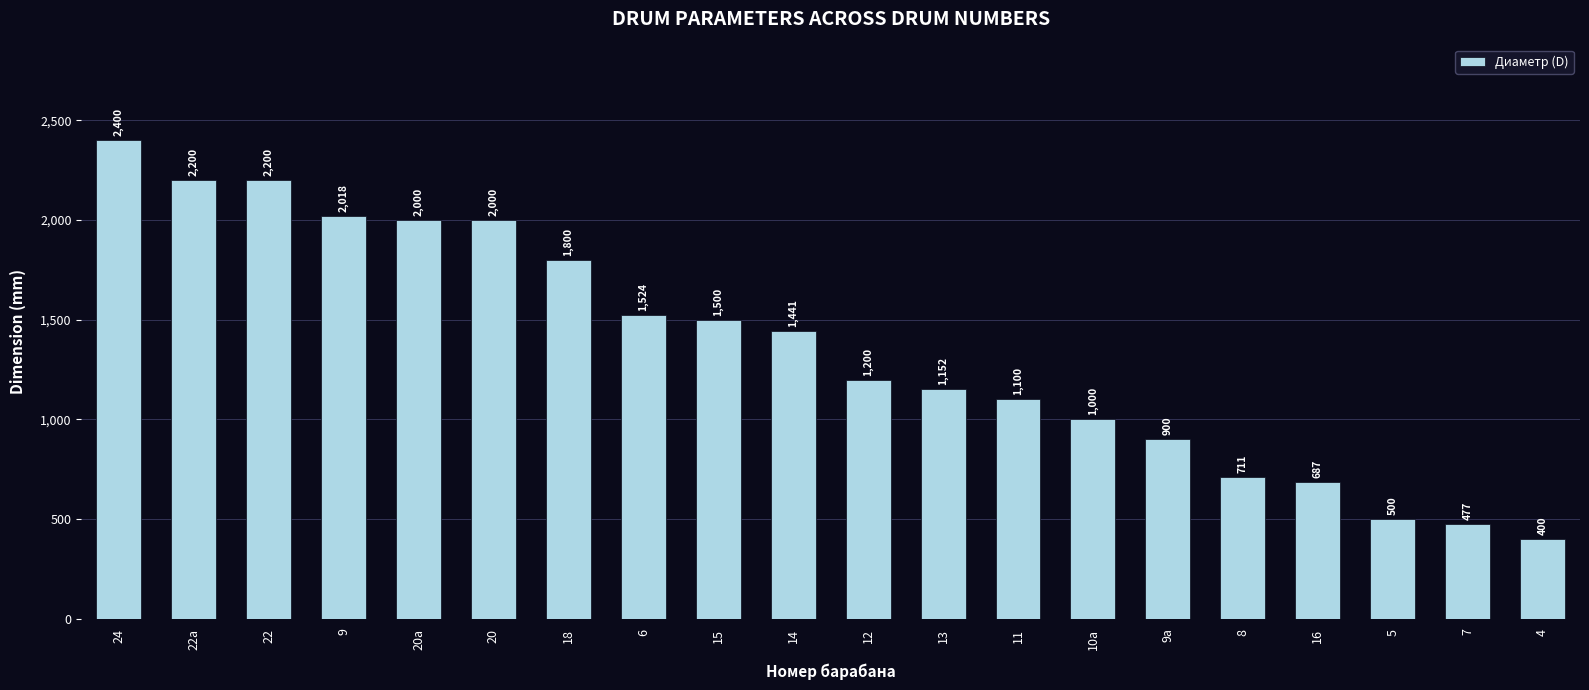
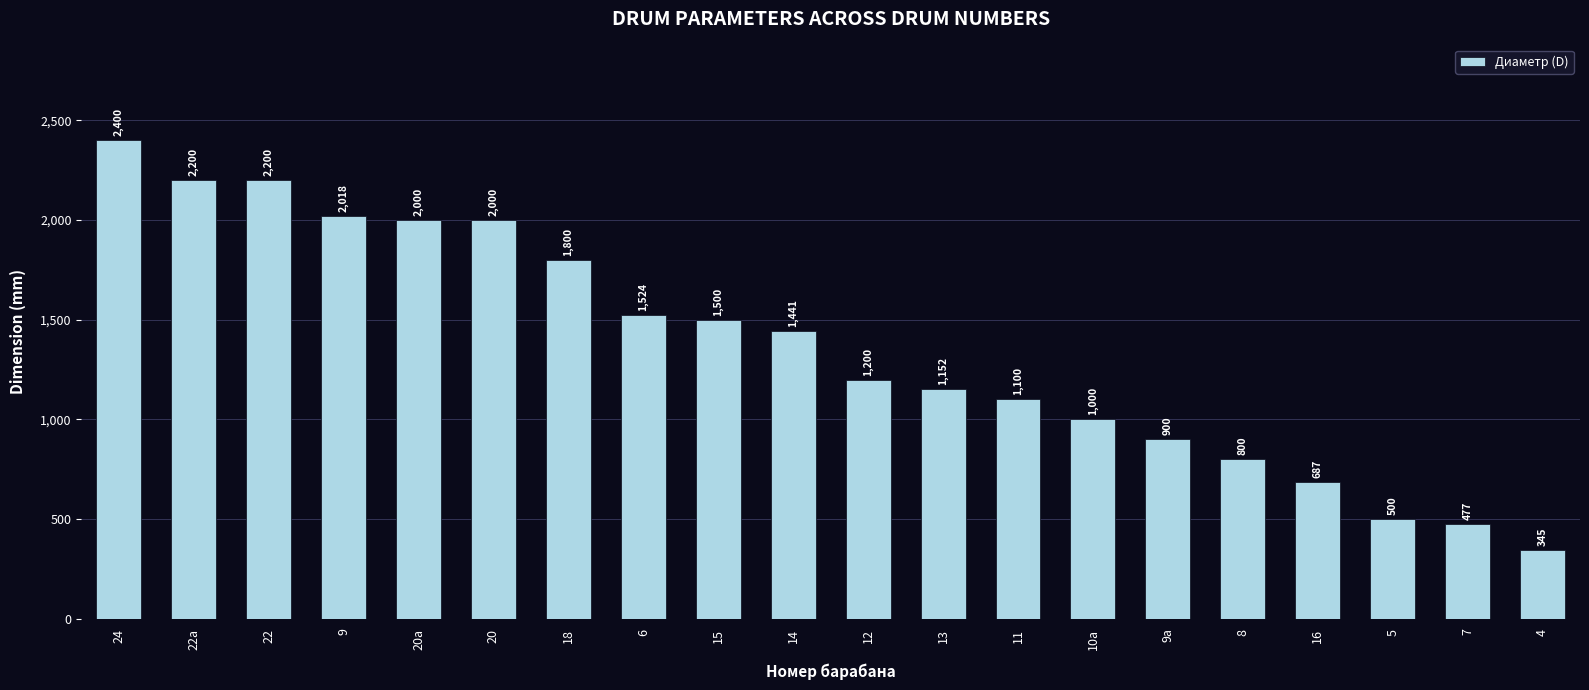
8: 711 -> 800
4: 400 -> 345
